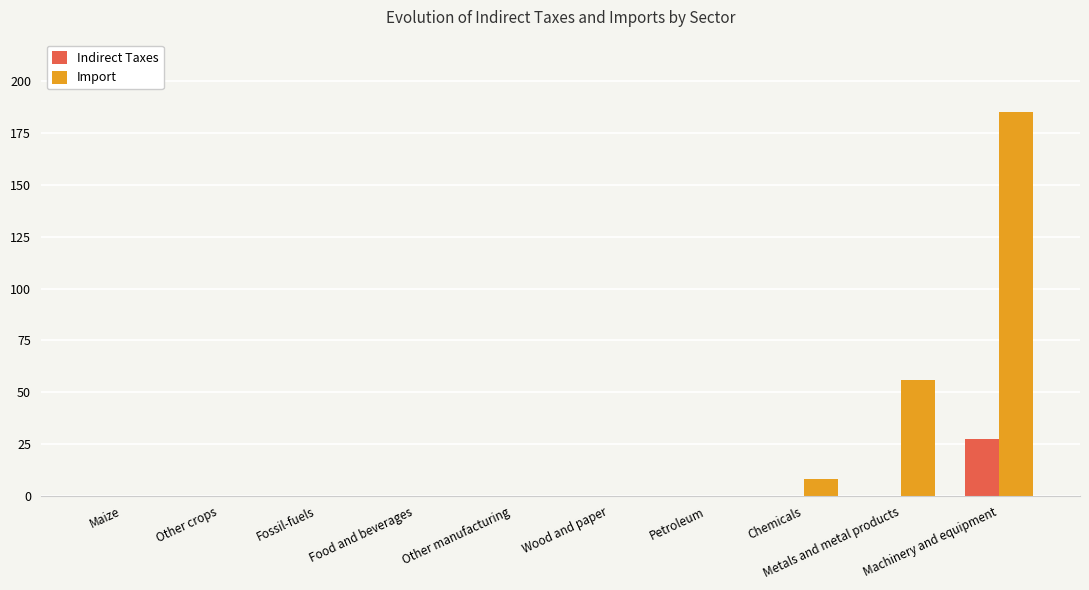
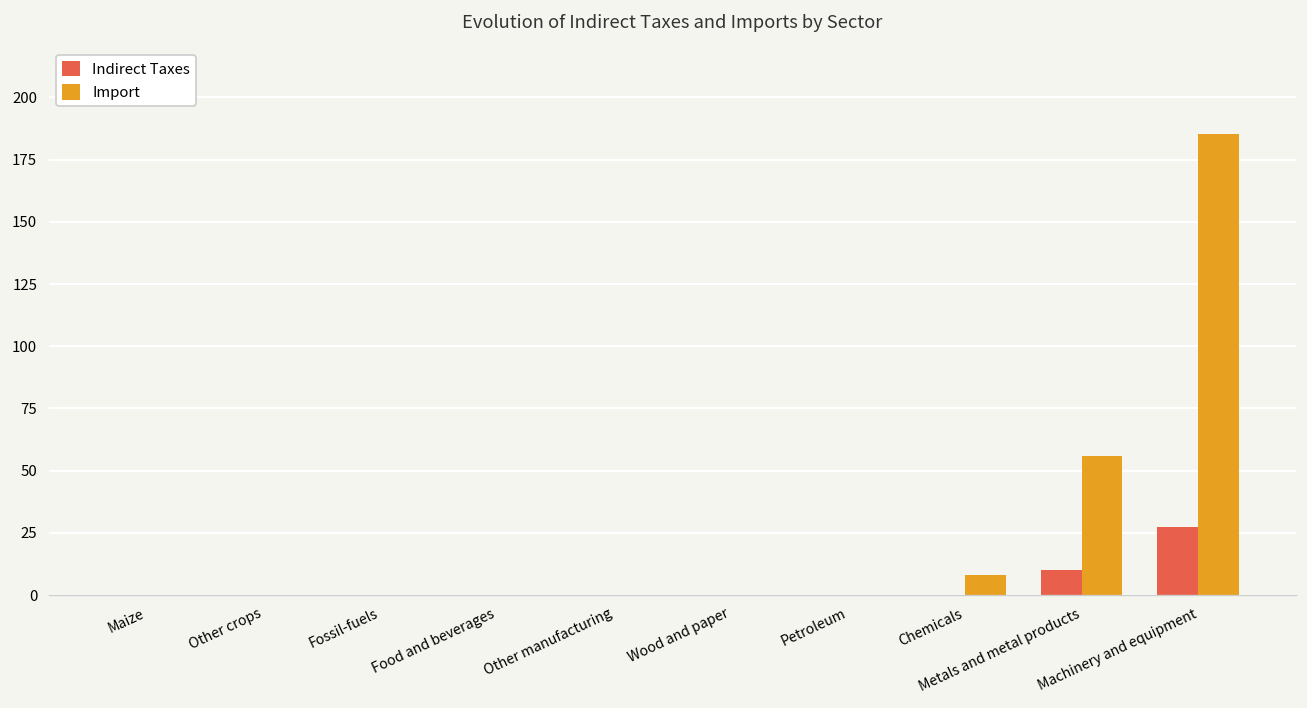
Indirect Taxes, Metals and metal products: 0 -> 10
